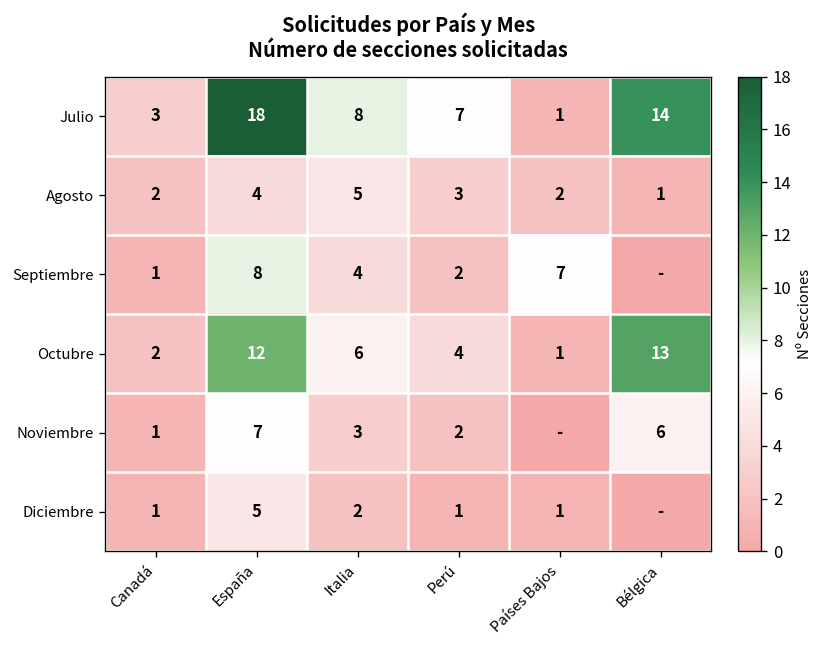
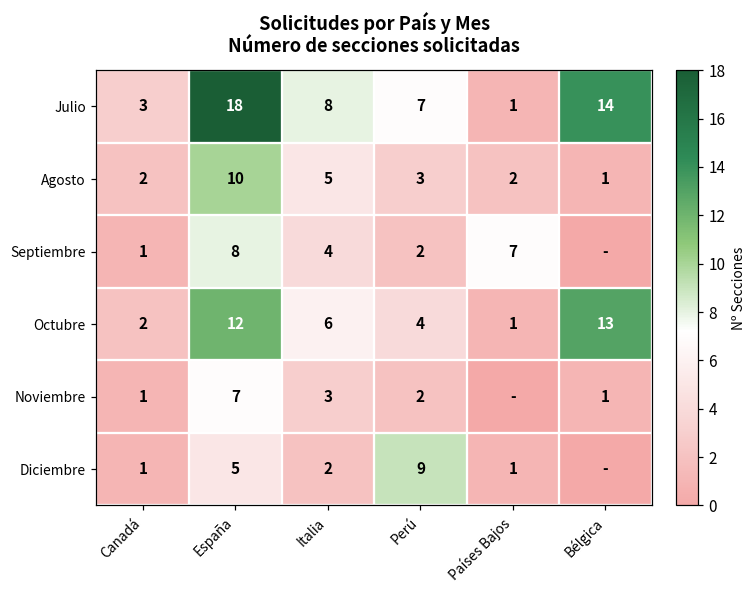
Agosto, España: 4 -> 10
Noviembre, Bélgica: 6 -> 1
Diciembre, Perú: 1 -> 9
